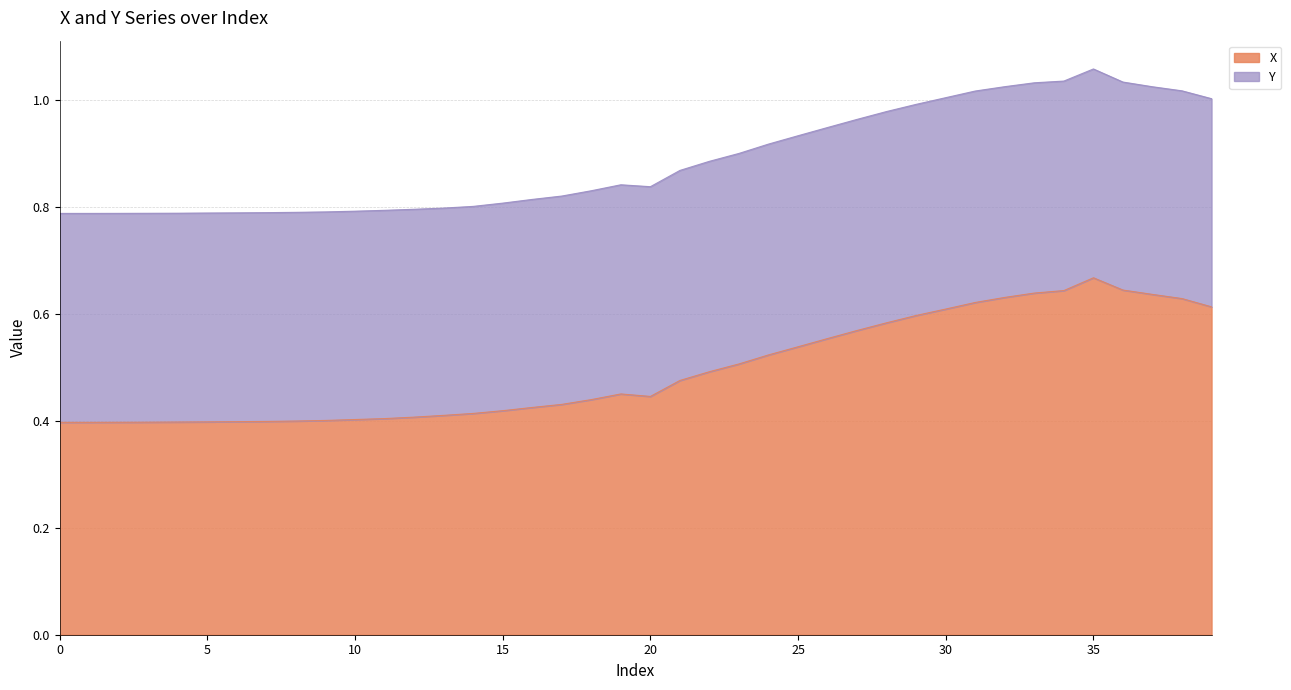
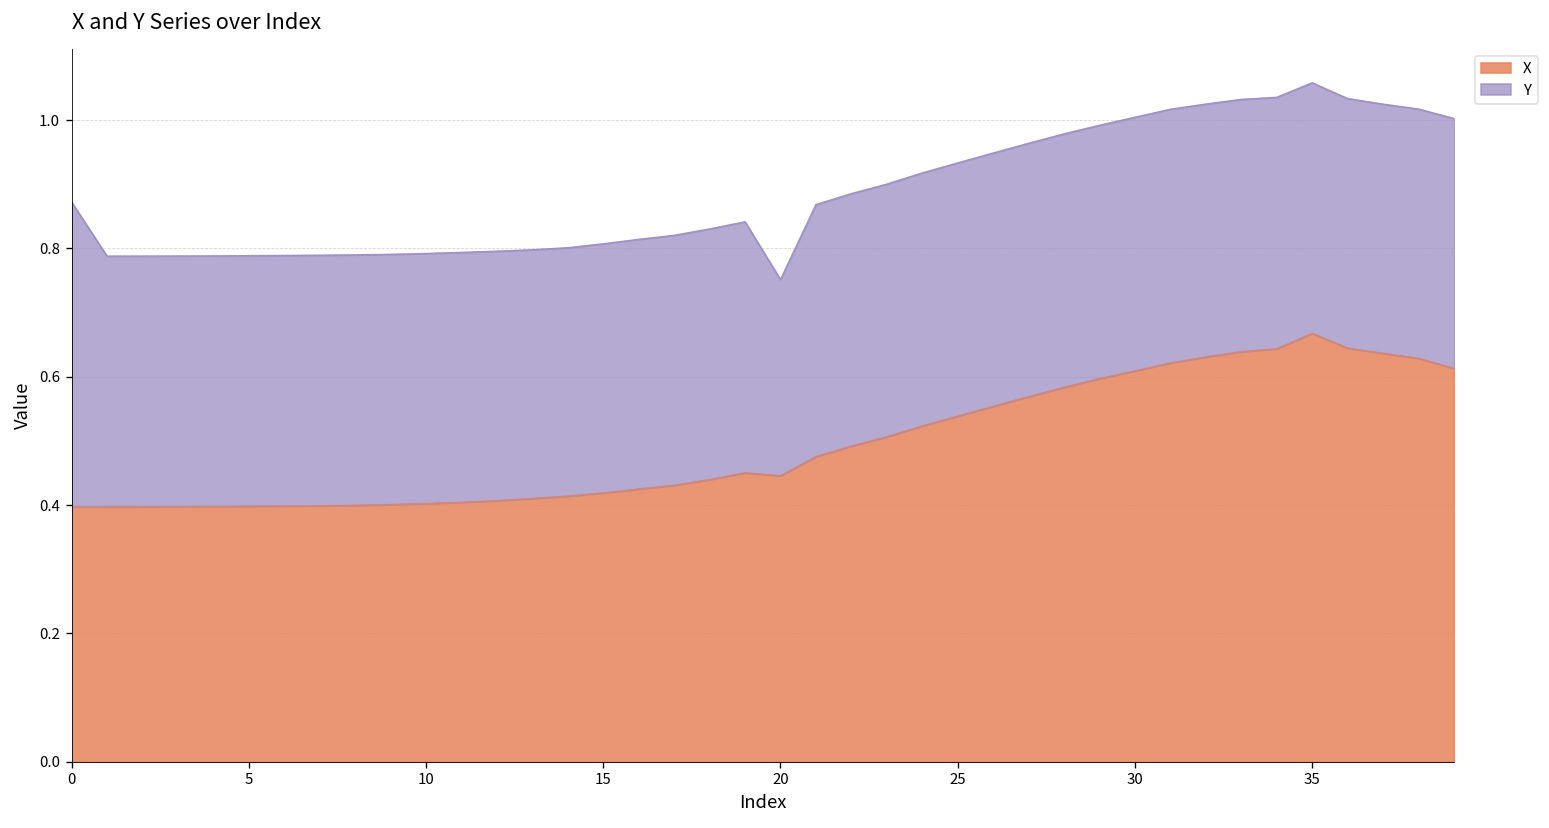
Y, 0: 0.39 -> 0.47
Y, 20: 0.39 -> 0.31
